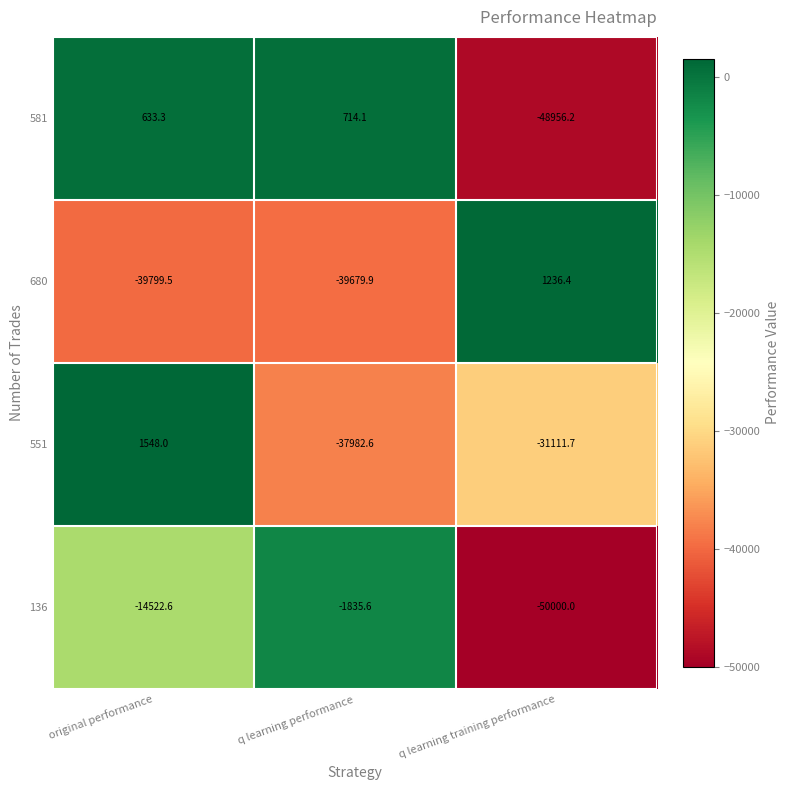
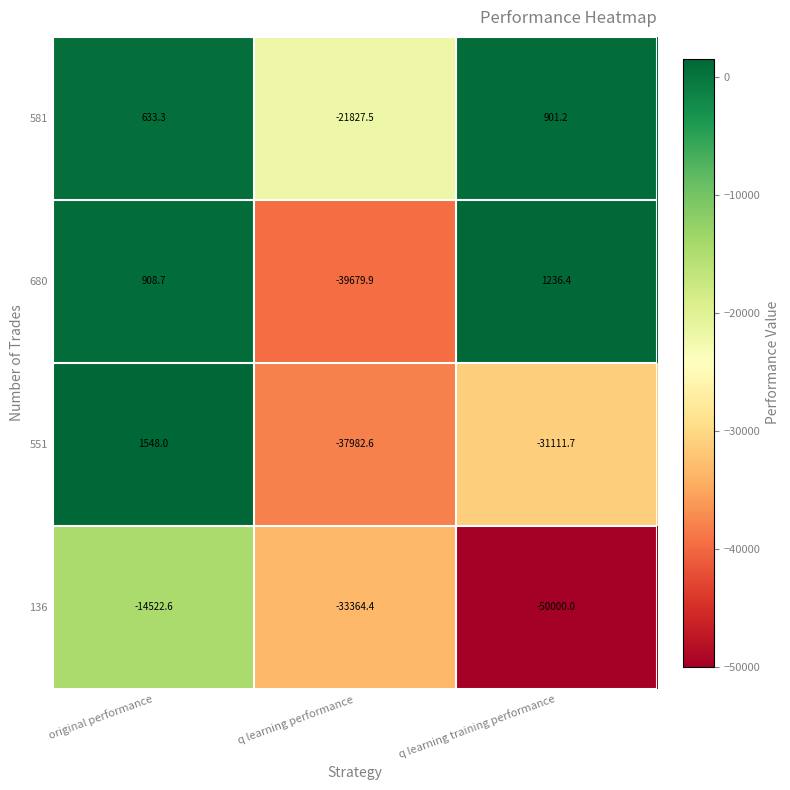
581, q learning performance: 714.1 -> -21827.5
581, q learning training performance: -48956.2 -> 901.2
680, original performance: -39799.5 -> 908.7
136, q learning performance: -1835.6 -> -33364.4
